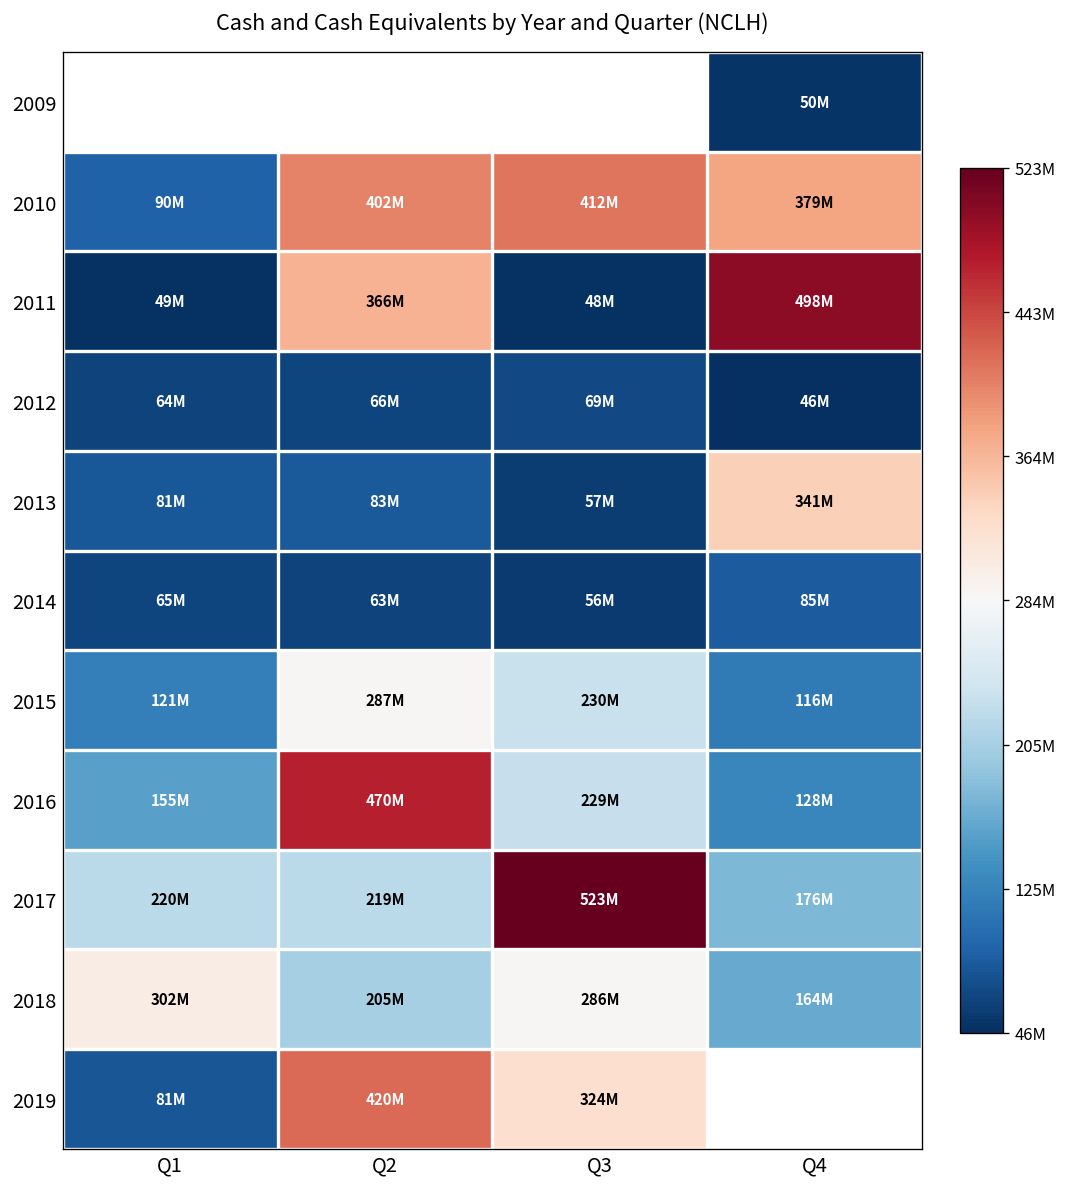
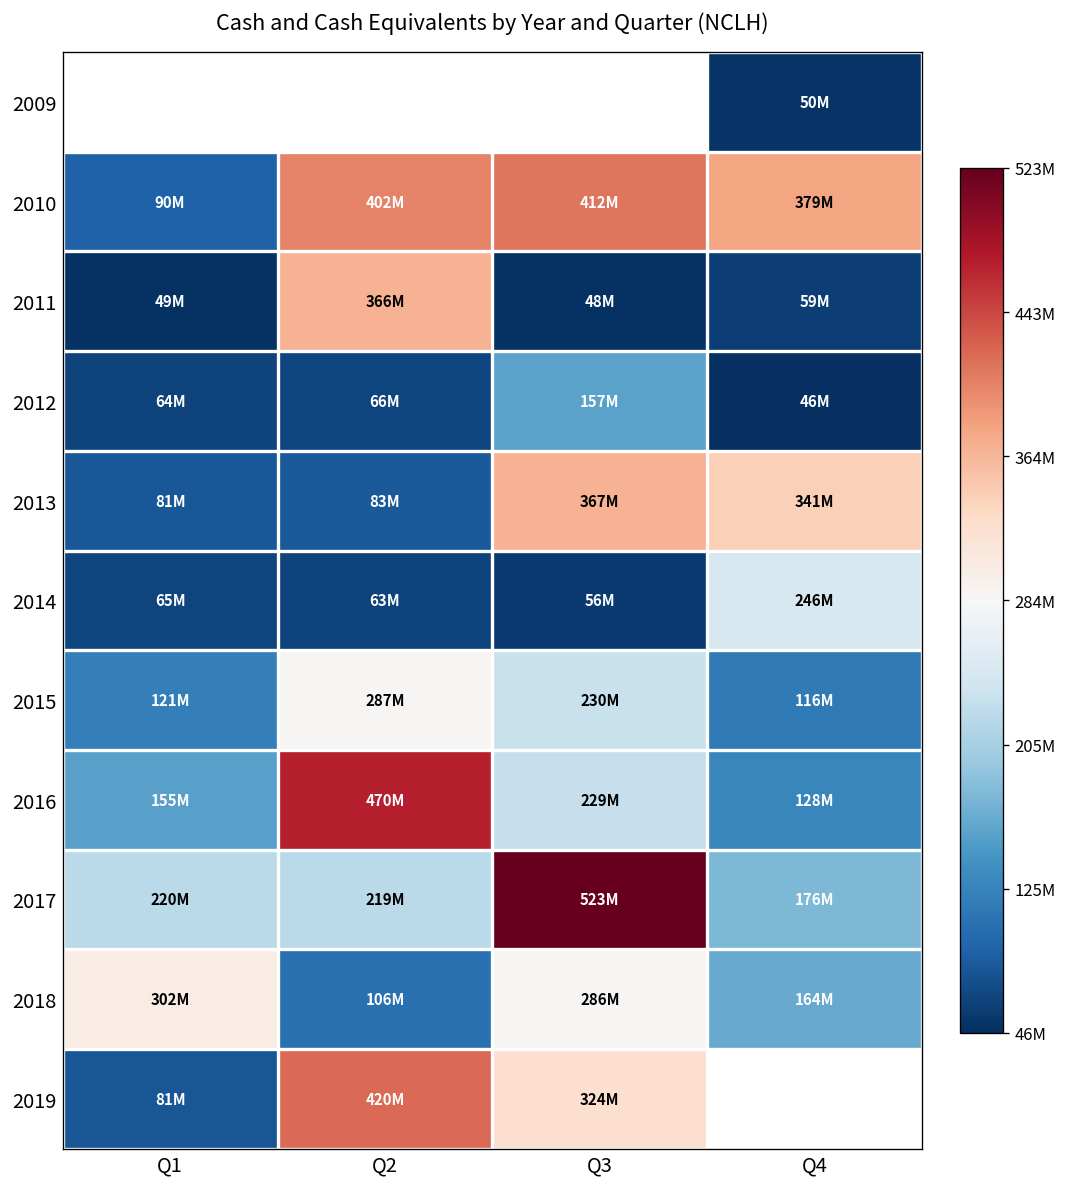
2011, Q4: 498M -> 59M
2012, Q3: 69M -> 157M
2013, Q3: 57M -> 367M
2014, Q4: 85M -> 246M
2018, Q2: 205M -> 106M
